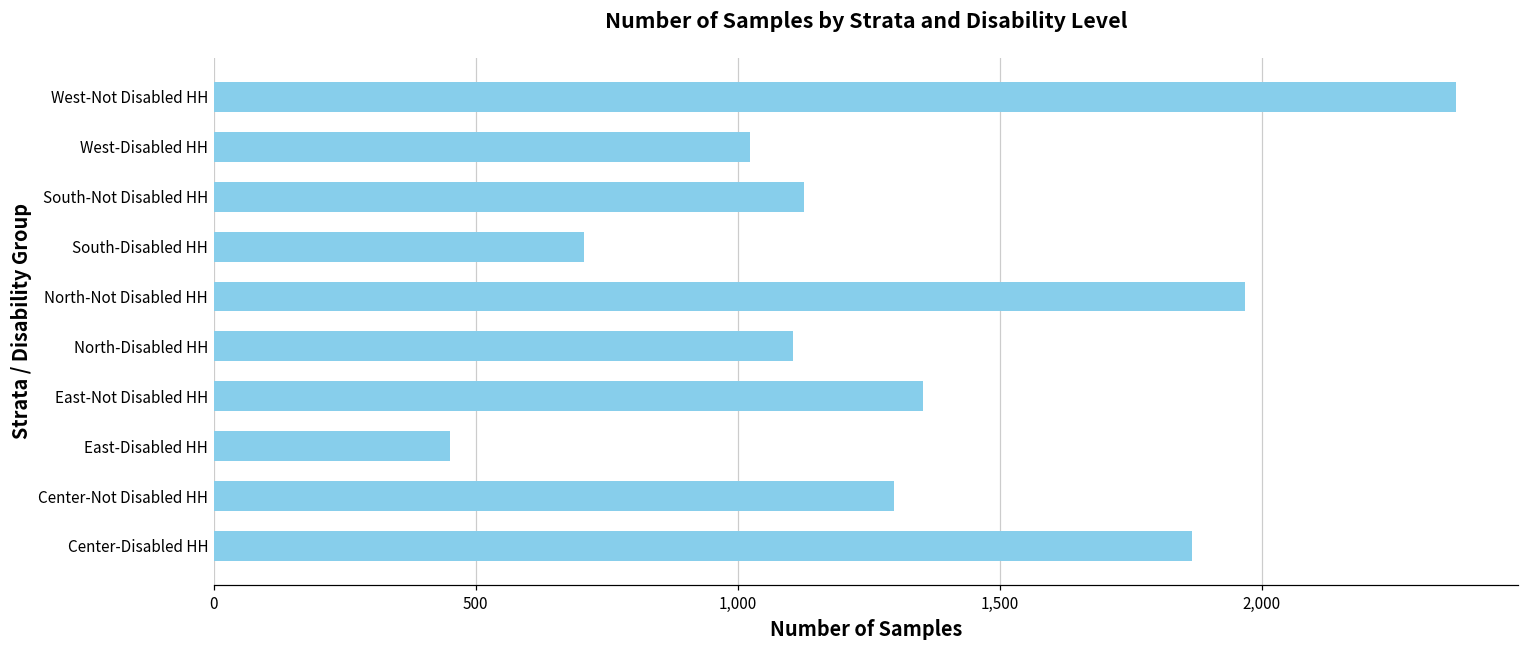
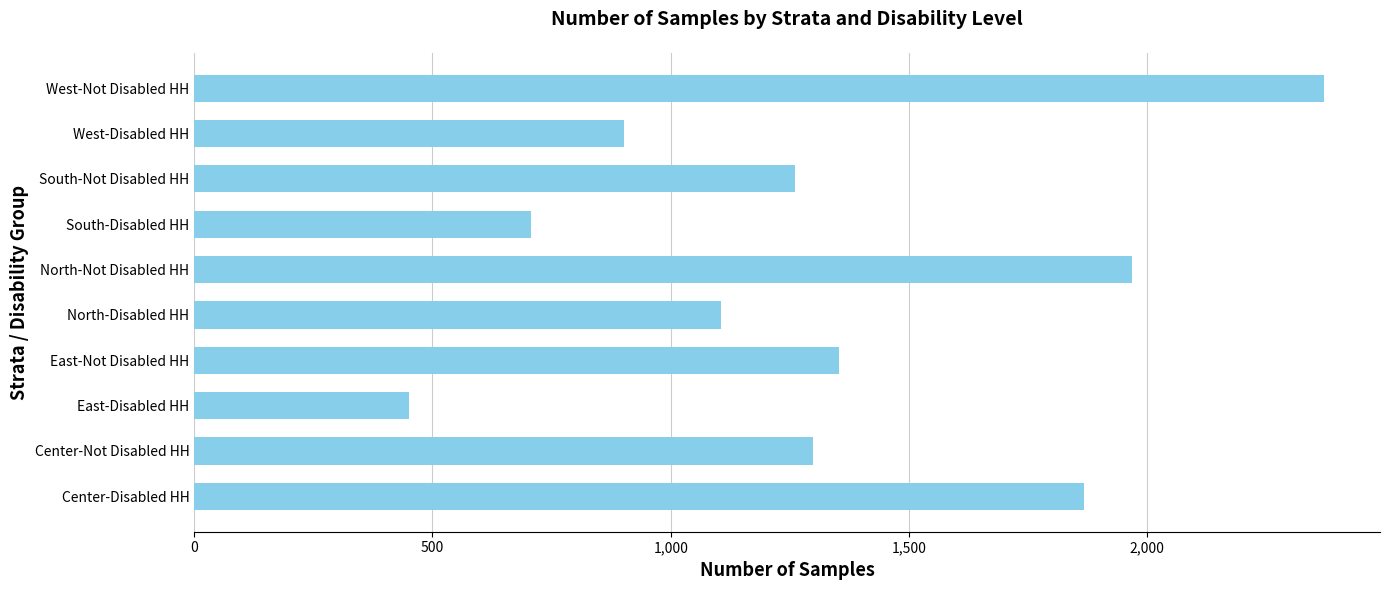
West-Disabled HH: 1,020 -> 900
South-Not Disabled HH: 1,130 -> 1,260
